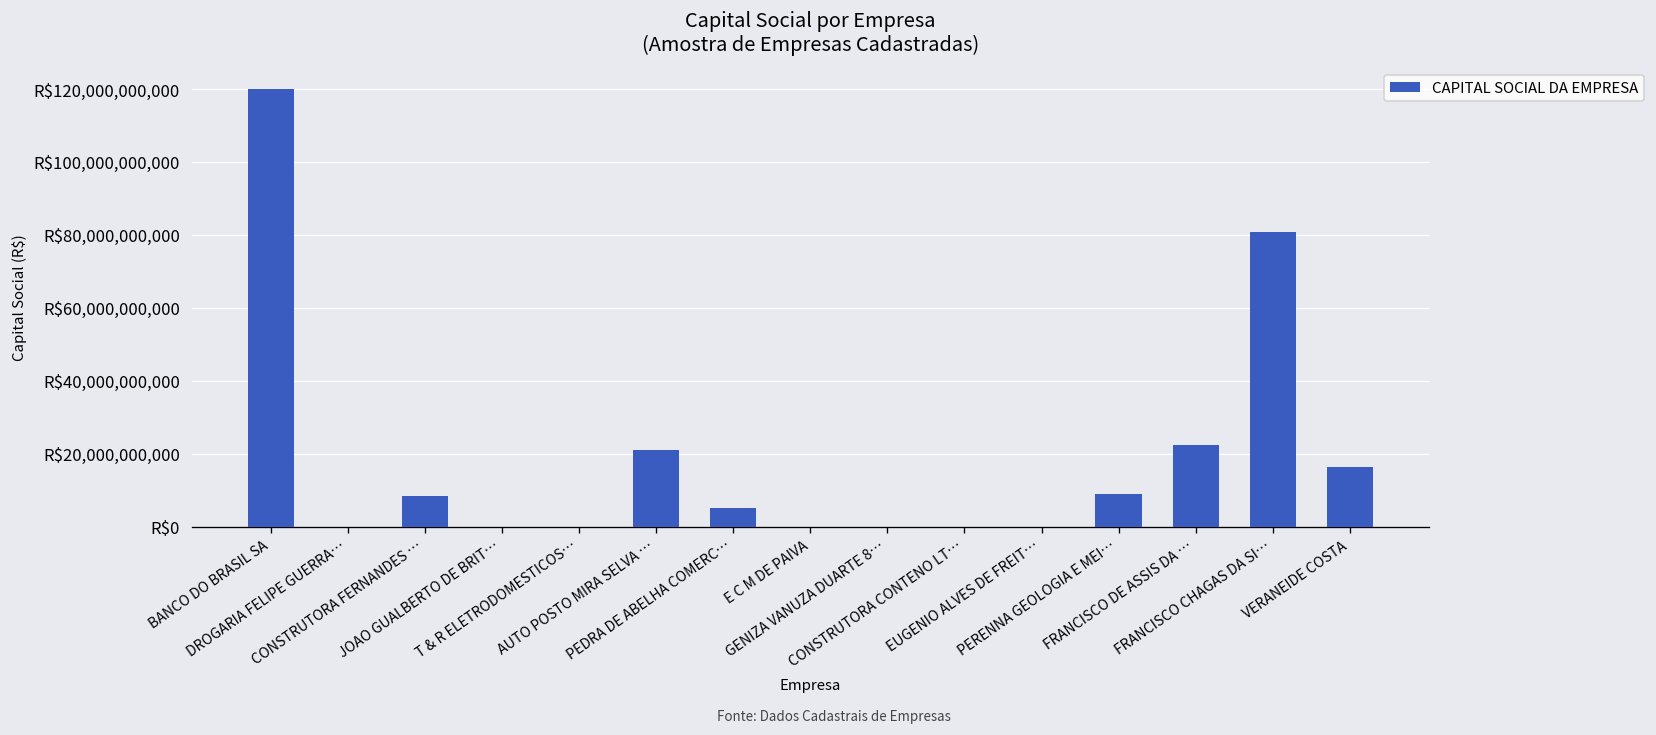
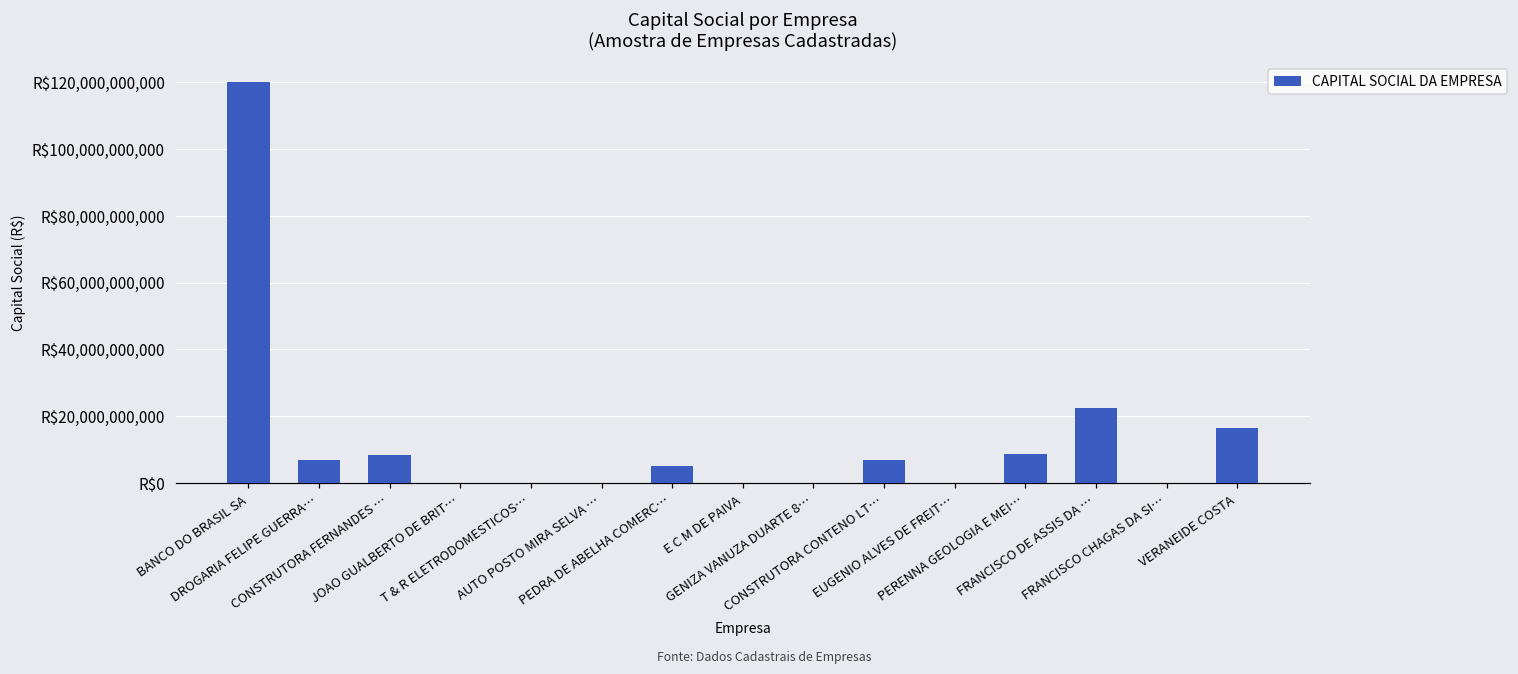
DROGARIA FELIPE GUERRA…: R$0 -> R$7,000,000,000
AUTO POSTO MIRA SELVA …: R$21,000,000,000 -> R$0
CONSTRUTORA CONTENO LT…: R$0 -> R$7,000,000,000
FRANCISCO CHAGAS DA SI…: R$81,000,000,000 -> R$0
